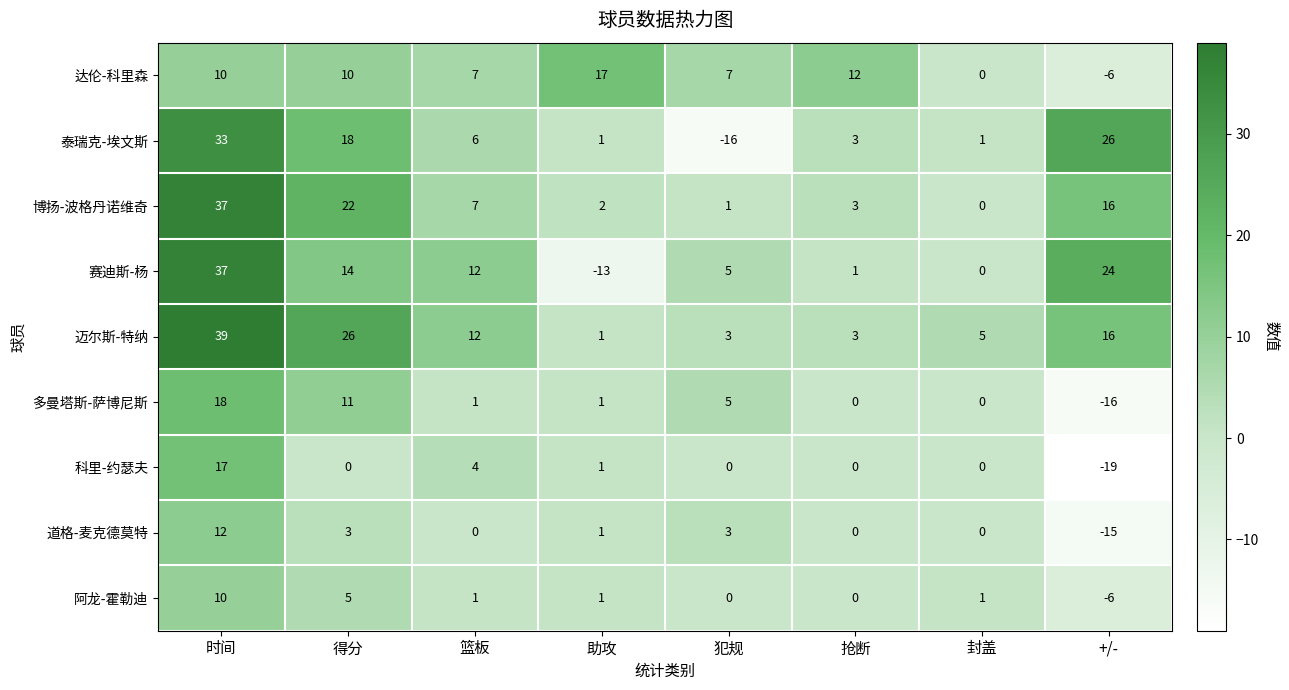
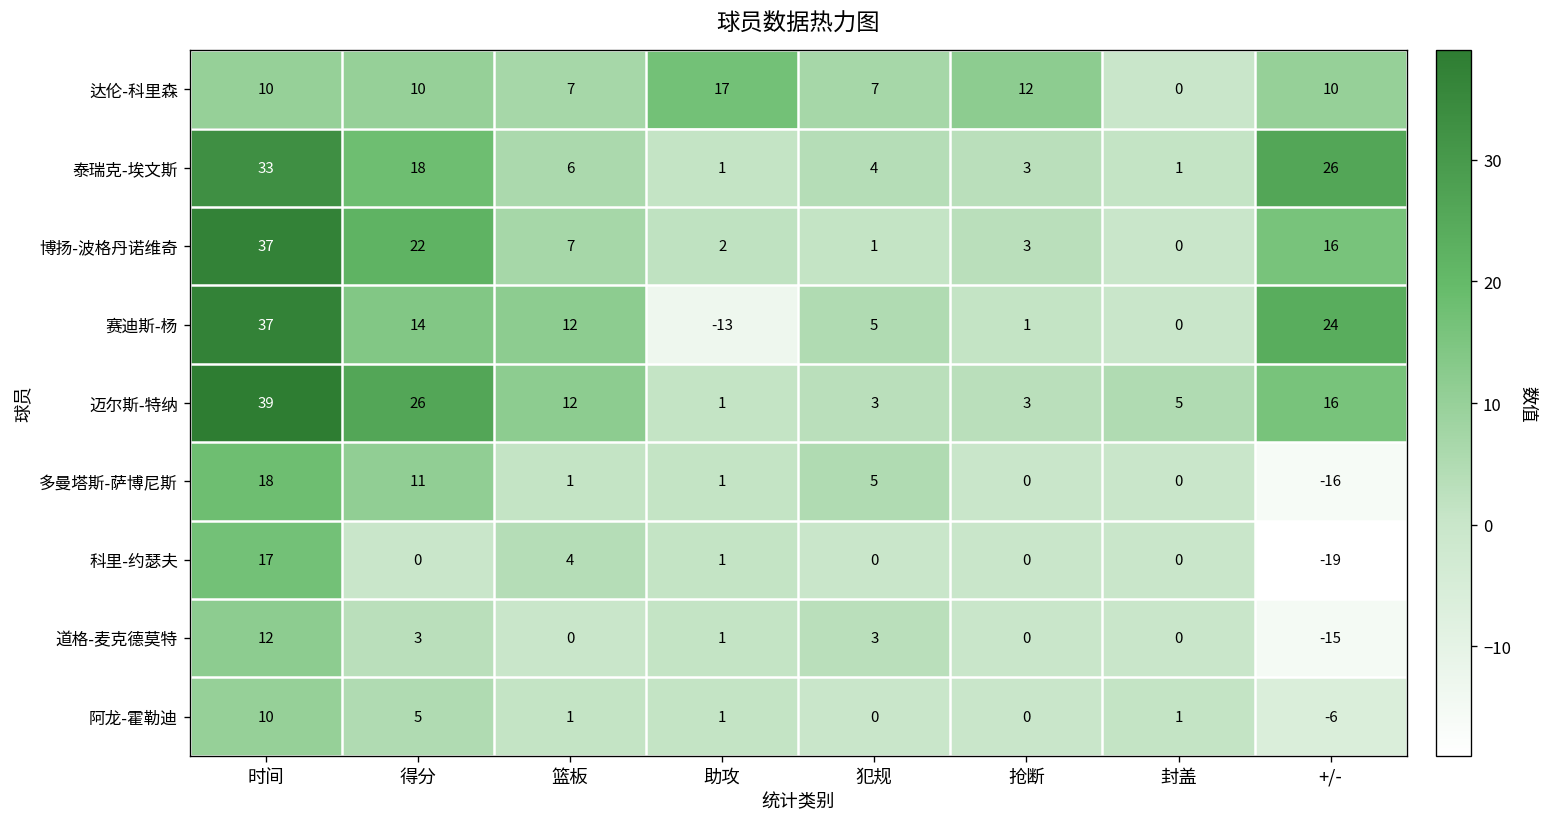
达伦-科里森, +/-: -6 -> 10
泰瑞克-埃文斯, 犯规: -16 -> 4
